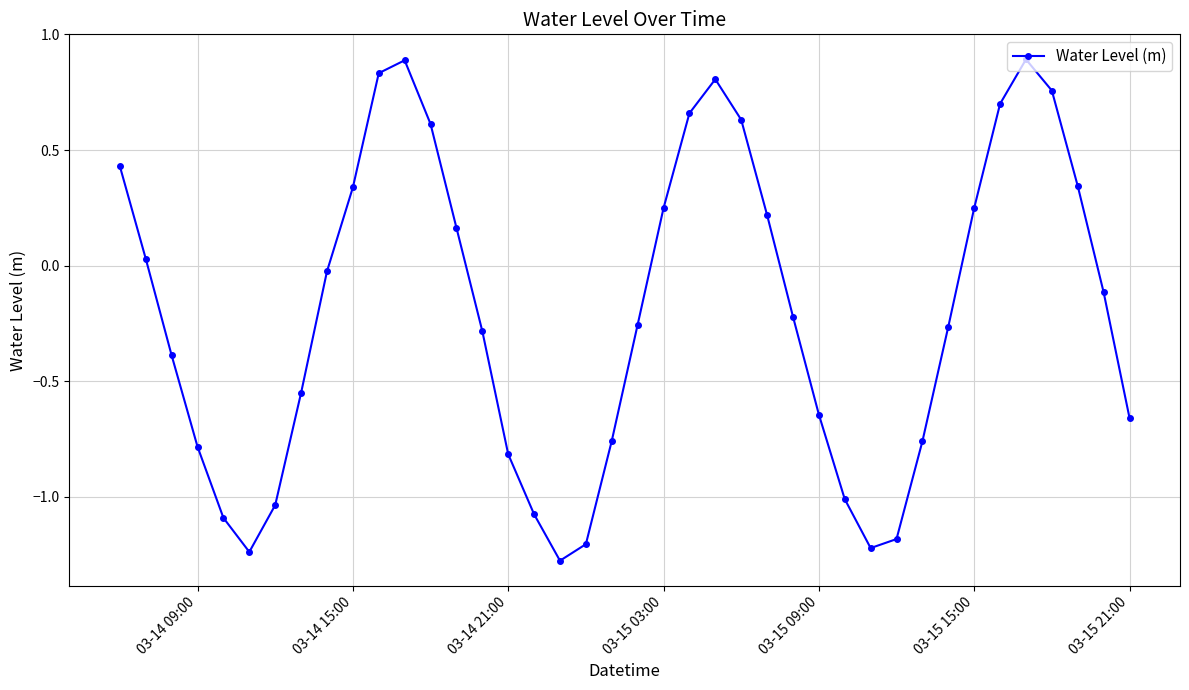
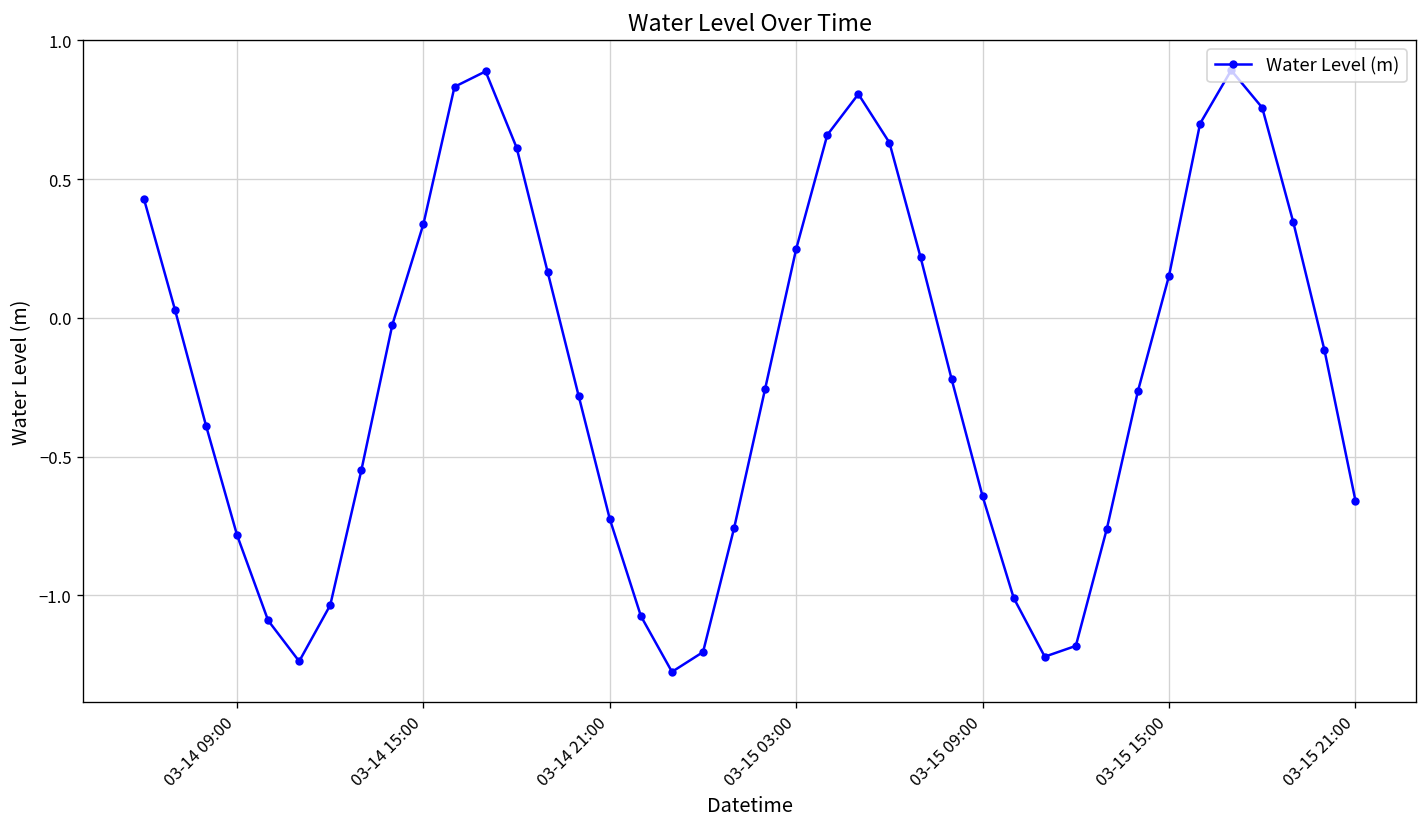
03-14 21:00: -0.82 -> -0.73
03-15 15:00: 0.25 -> 0.15
